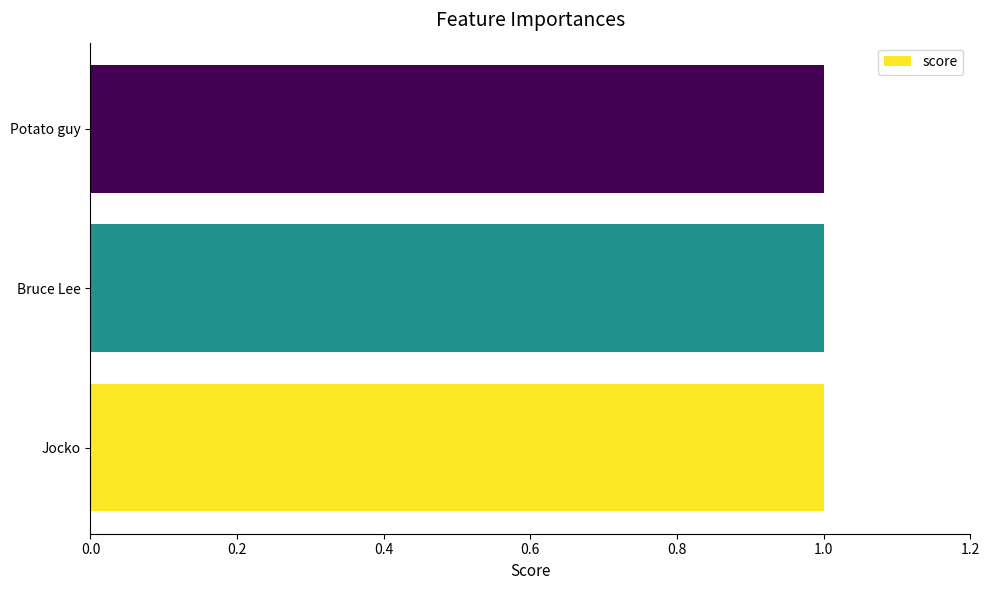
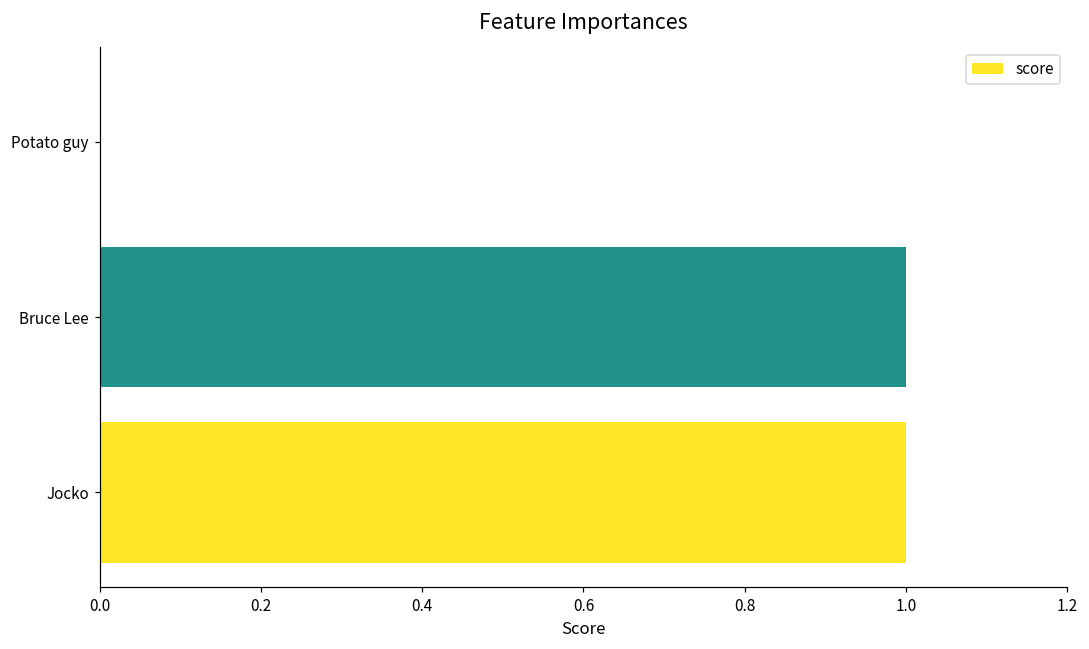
Potato guy: 1 -> 0
